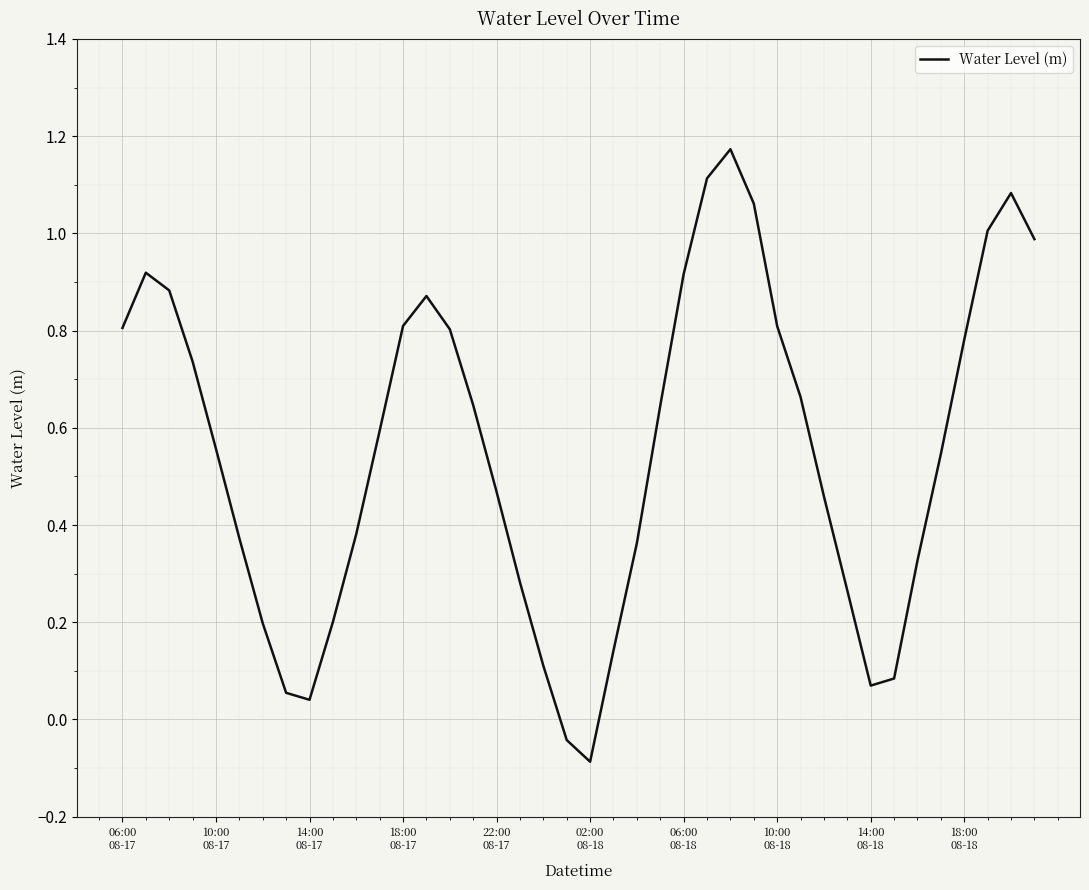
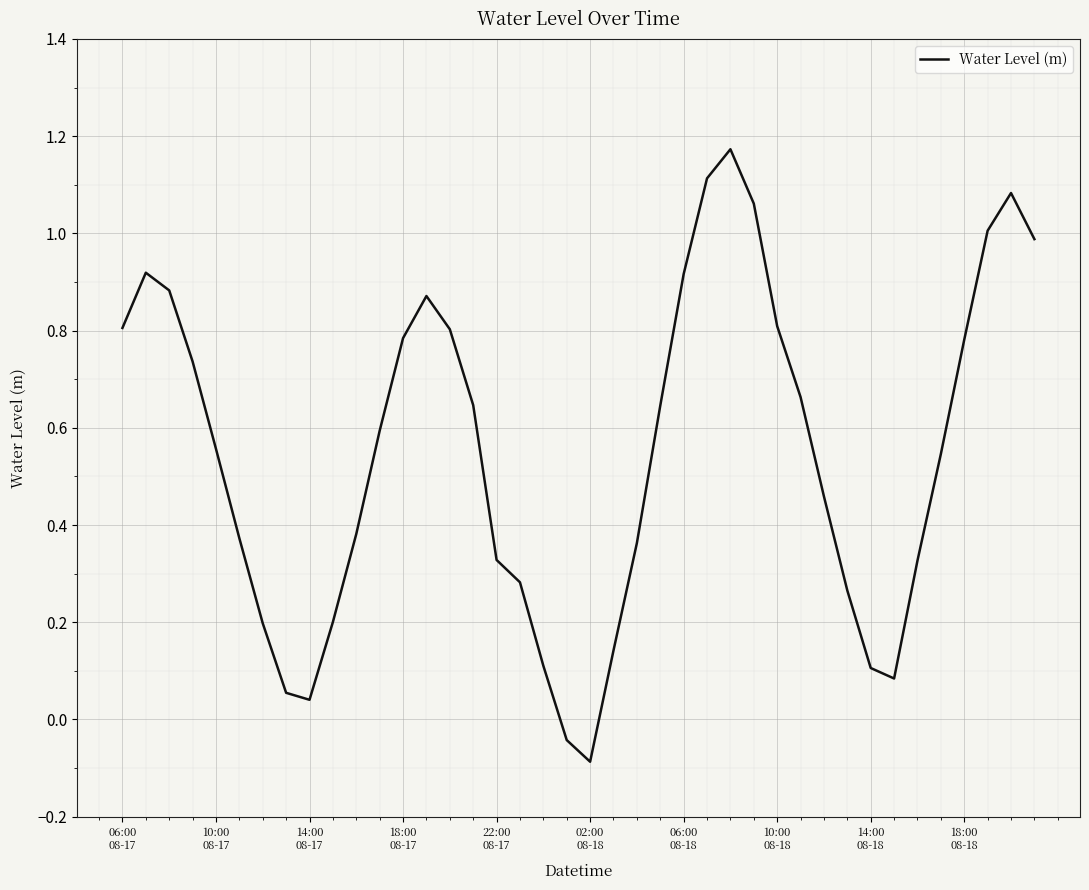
18:00 08-17: 0.81 -> 0.78
22:00 08-17: 0.47 -> 0.33
14:00 08-18: 0.07 -> 0.11
